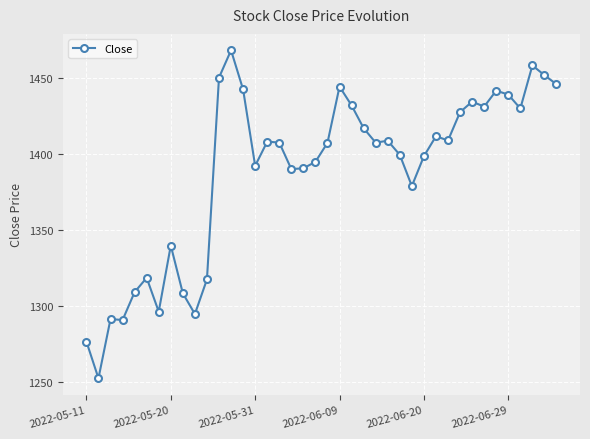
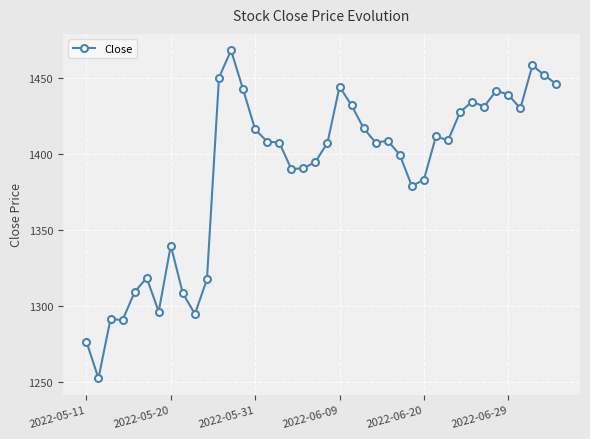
2022-05-31: 1392 -> 1416
2022-06-20: 1399 -> 1383
